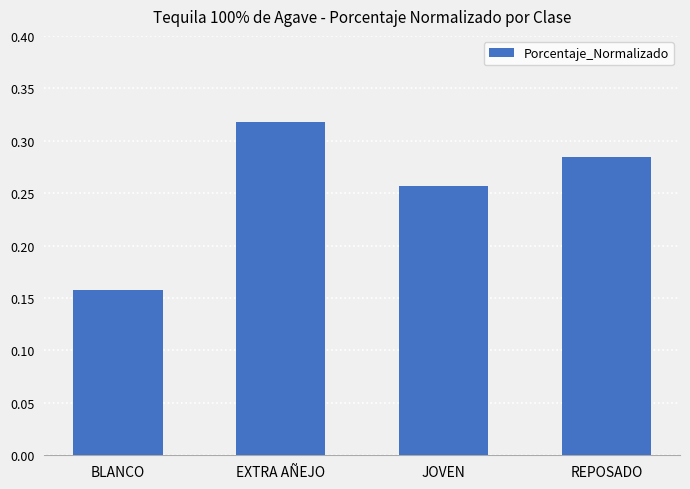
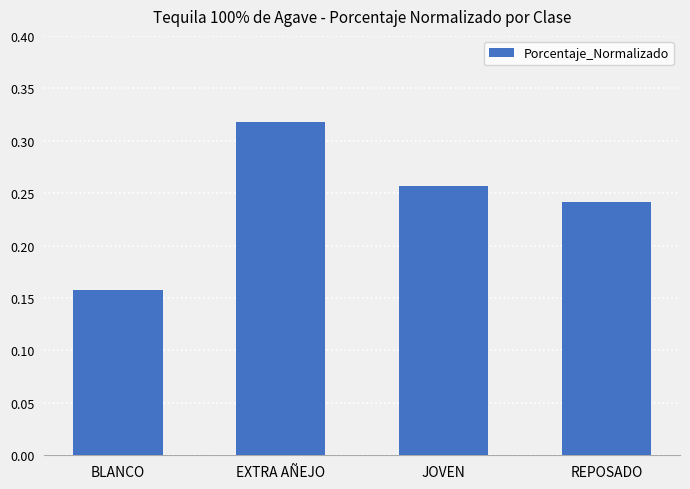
REPOSADO: 0.284 -> 0.241
